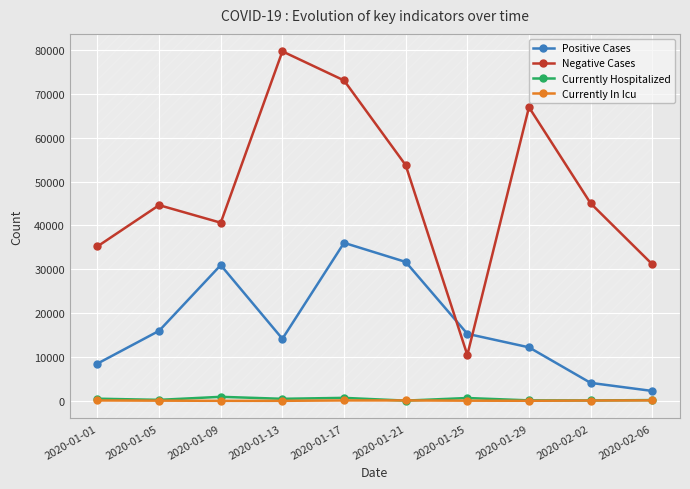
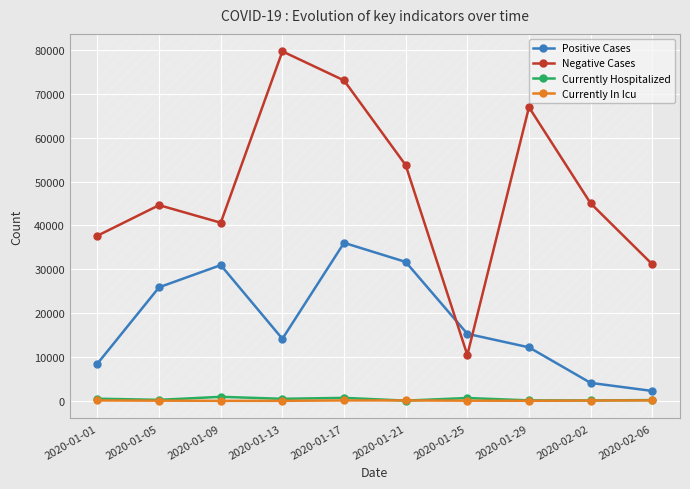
Negative Cases, 2020-01-01: 35000 -> 38000
Positive Cases, 2020-01-05: 16000 -> 26000
